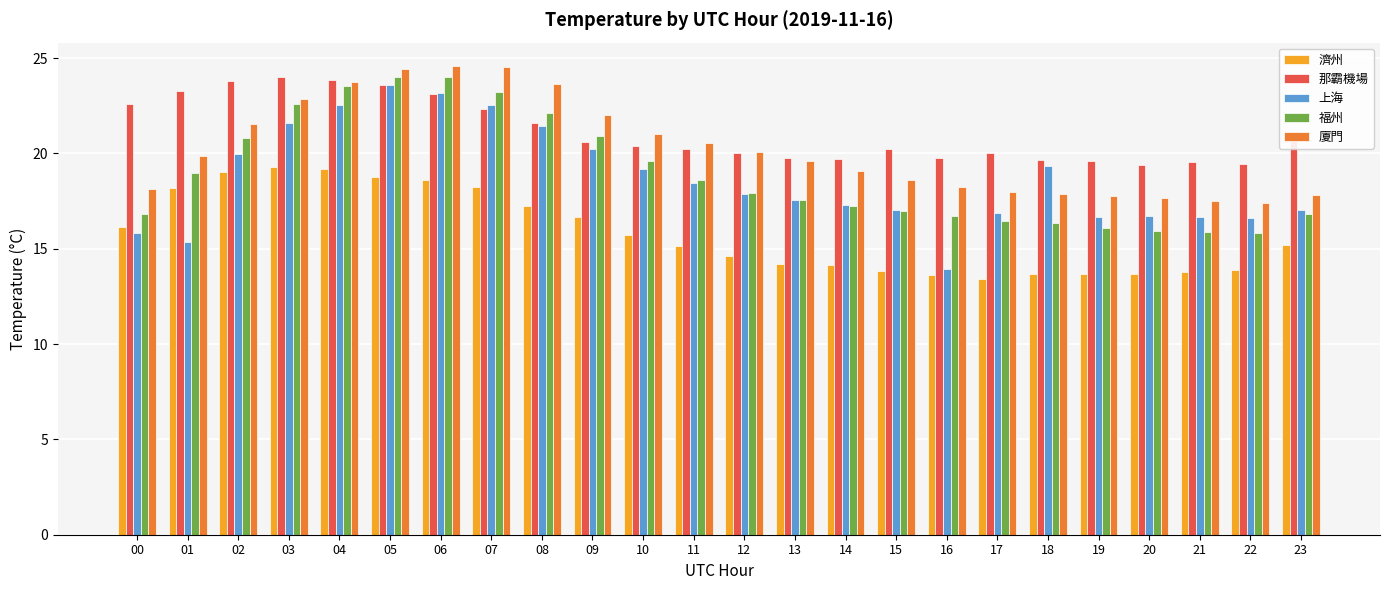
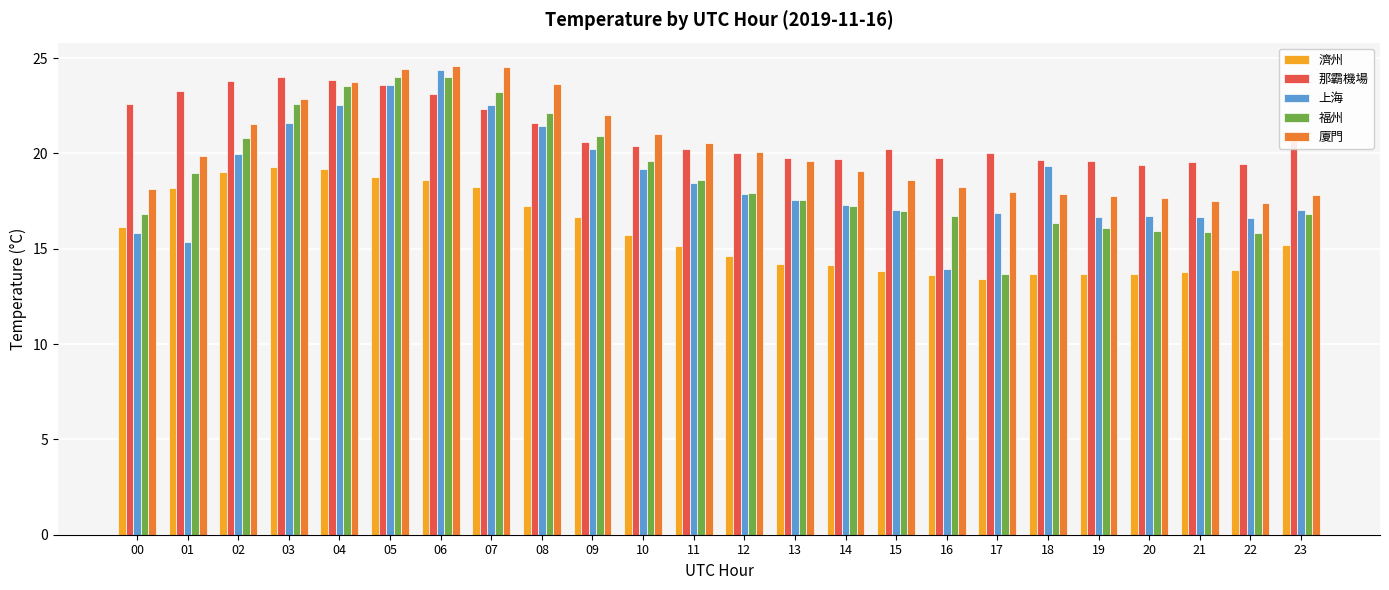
上海, 06: 23.1 -> 24.4
福州, 17: 16.5 -> 13.7
